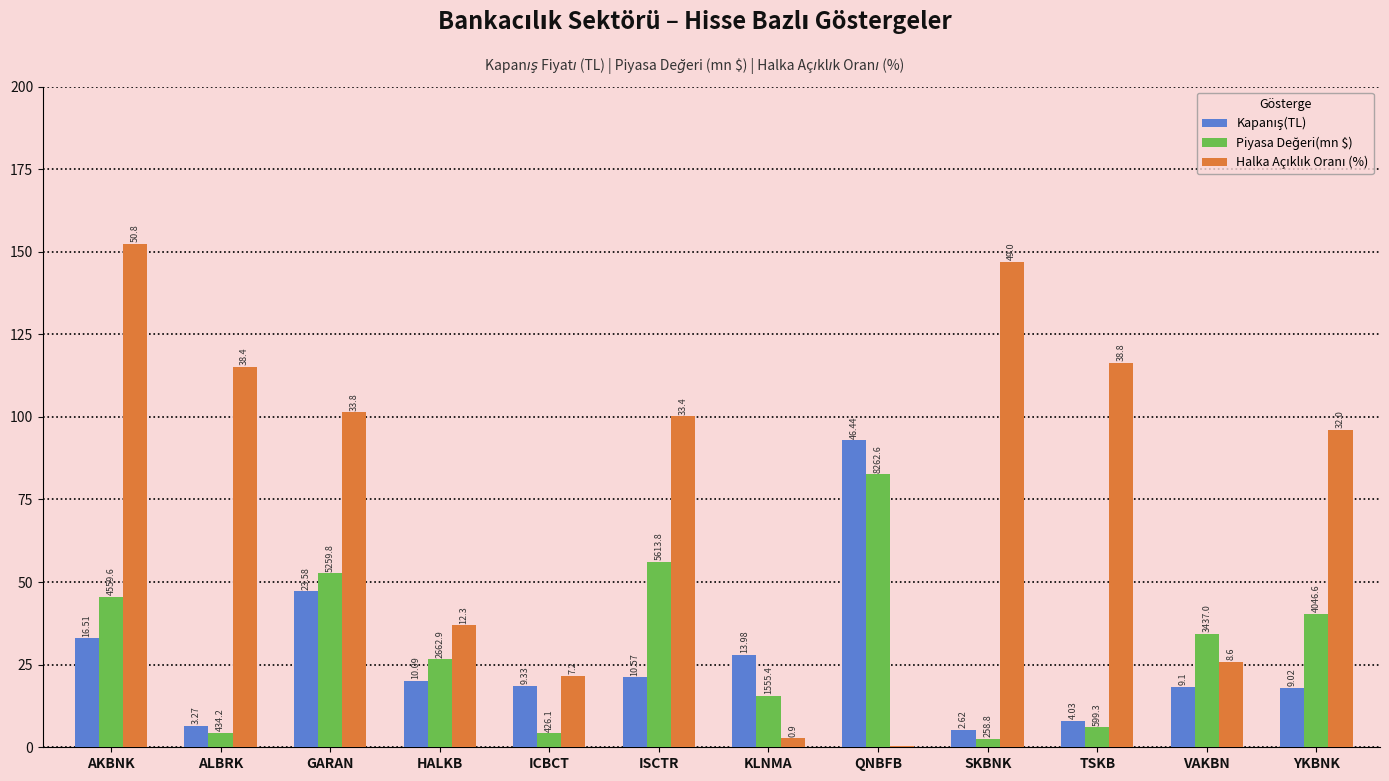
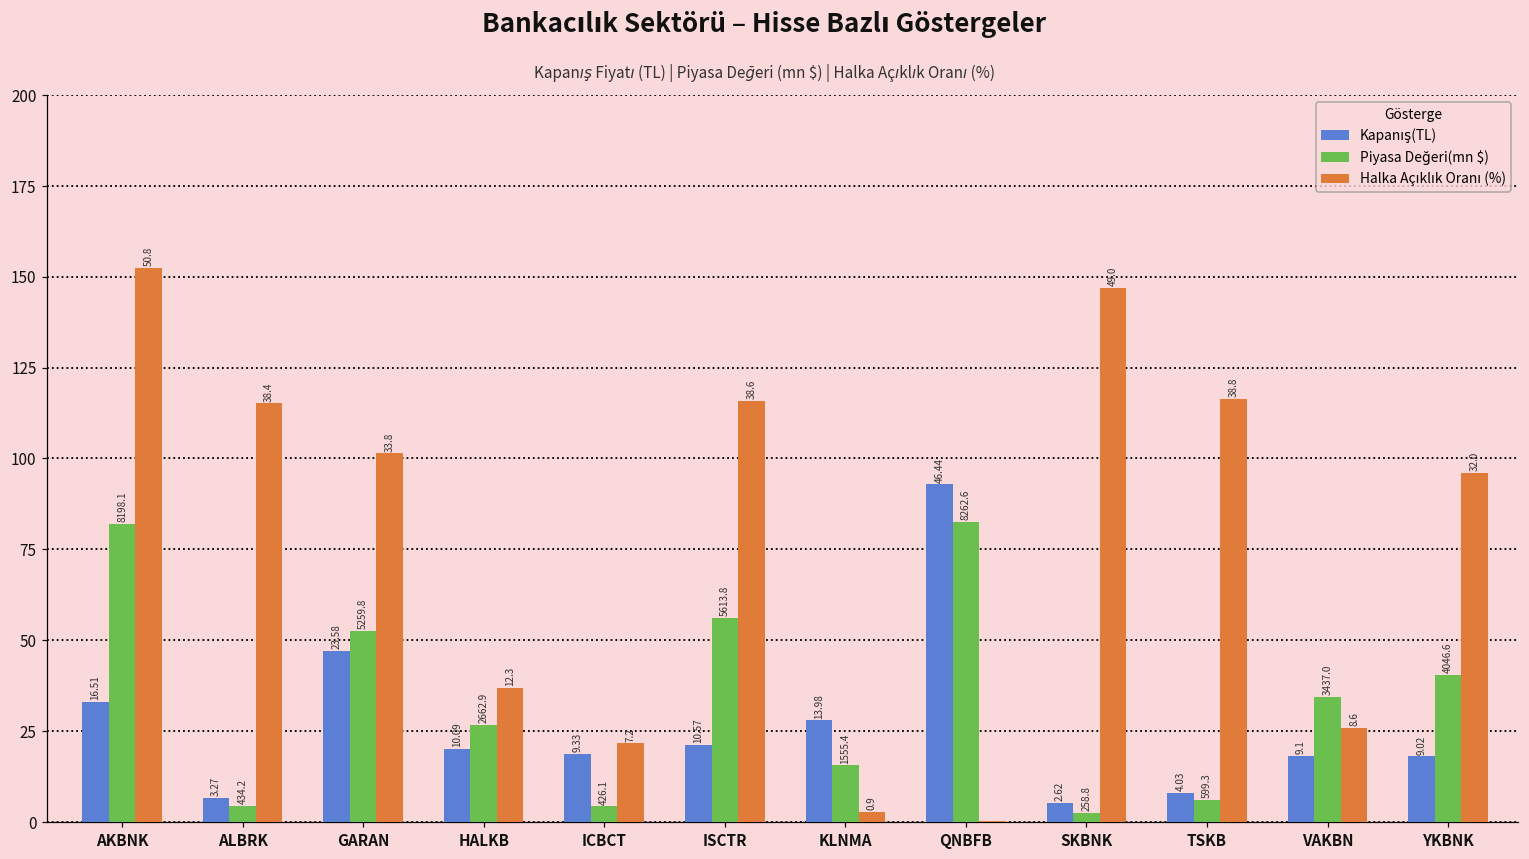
Piyasa Değeri(mn $), AKBNK: 4559.6 -> 8198.1
Halka Açıklık Oranı (%), ISCTR: 33.4 -> 38.6
